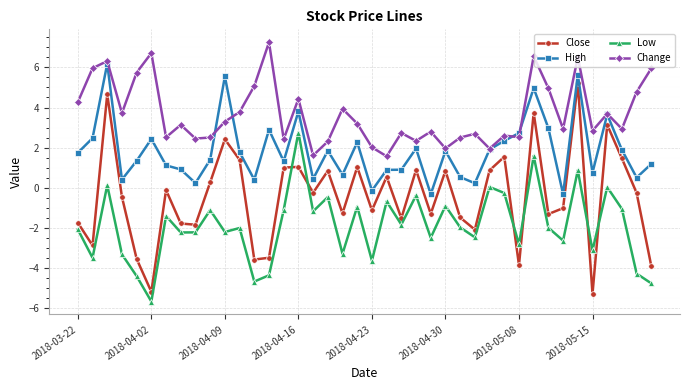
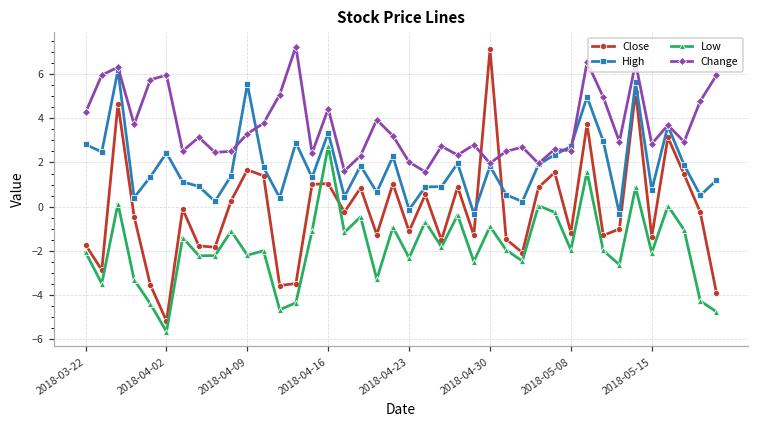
High, 2018-03-22: 1.7 -> 2.8
Change, 2018-04-02: 6.7 -> 6.0
Close, 2018-04-09: 2.4 -> 1.7
High, 2018-04-16: 3.8 -> 3.3
Low, 2018-04-23: -3.6 -> -2.3
Close, 2018-04-30: 0.9 -> 7.1
Close, 2018-05-08: -3.8 -> -1.2
Low, 2018-05-08: -2.8 -> -2.0
Close, 2018-05-15: -5.3 -> -1.4
Low, 2018-05-15: -3.1 -> -2.1
